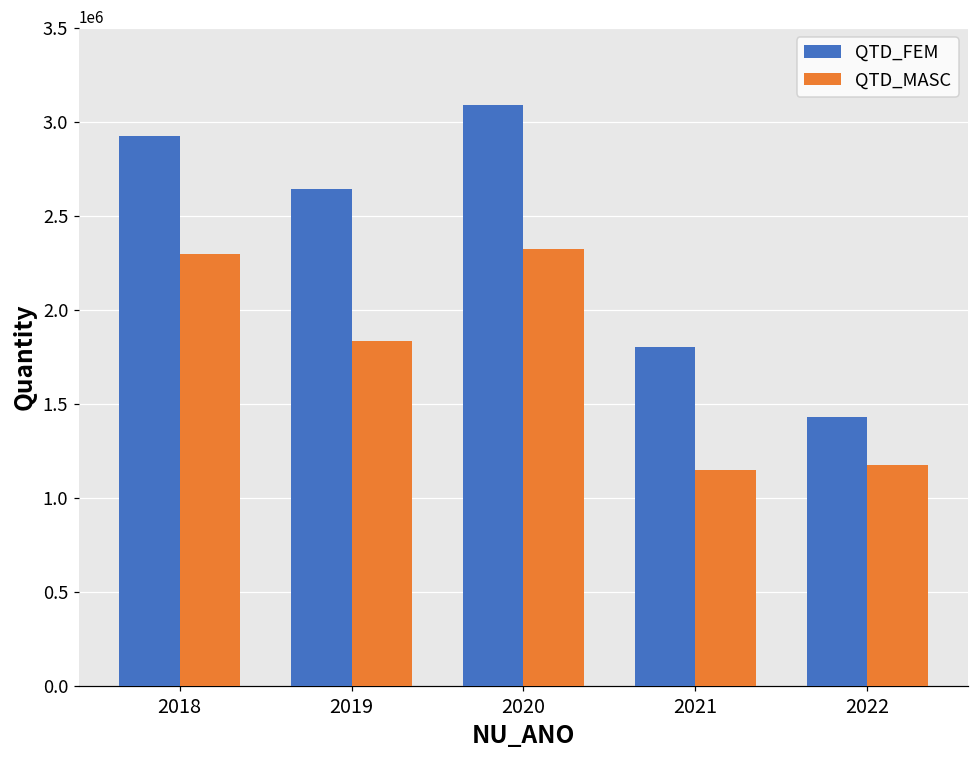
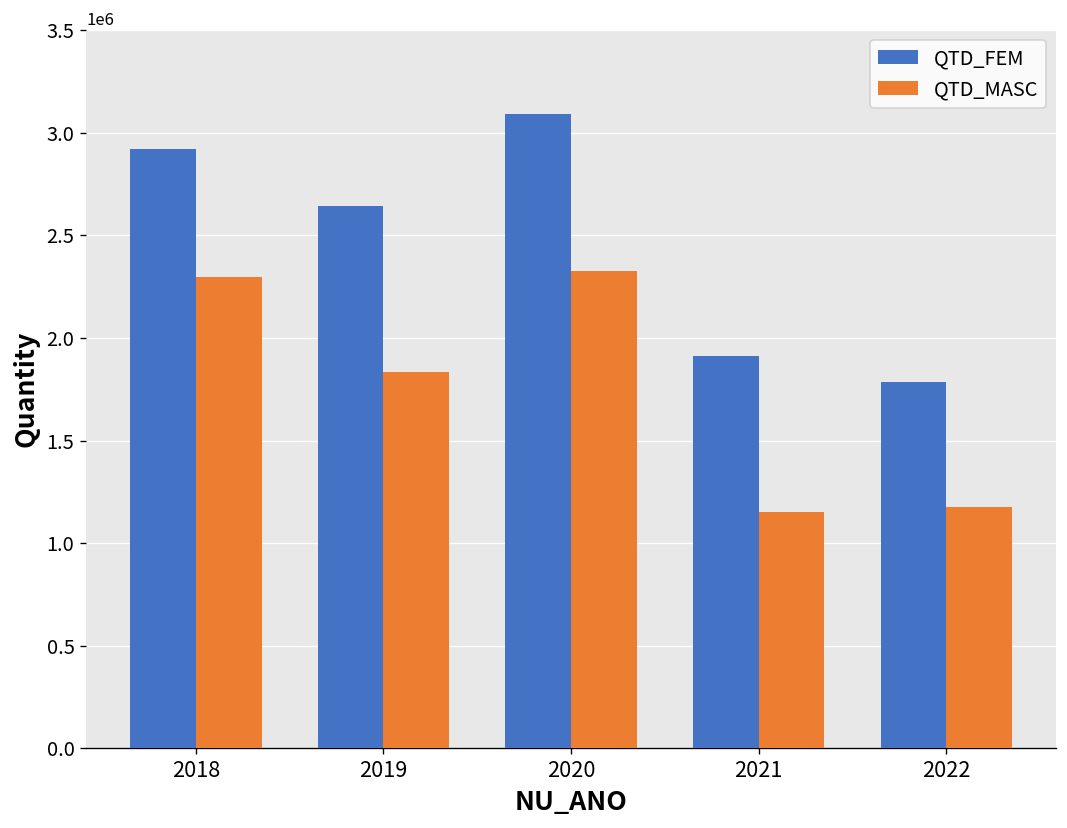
QTD_FEM, 2021: 1800000 -> 1910000
QTD_FEM, 2022: 1430000 -> 1790000
